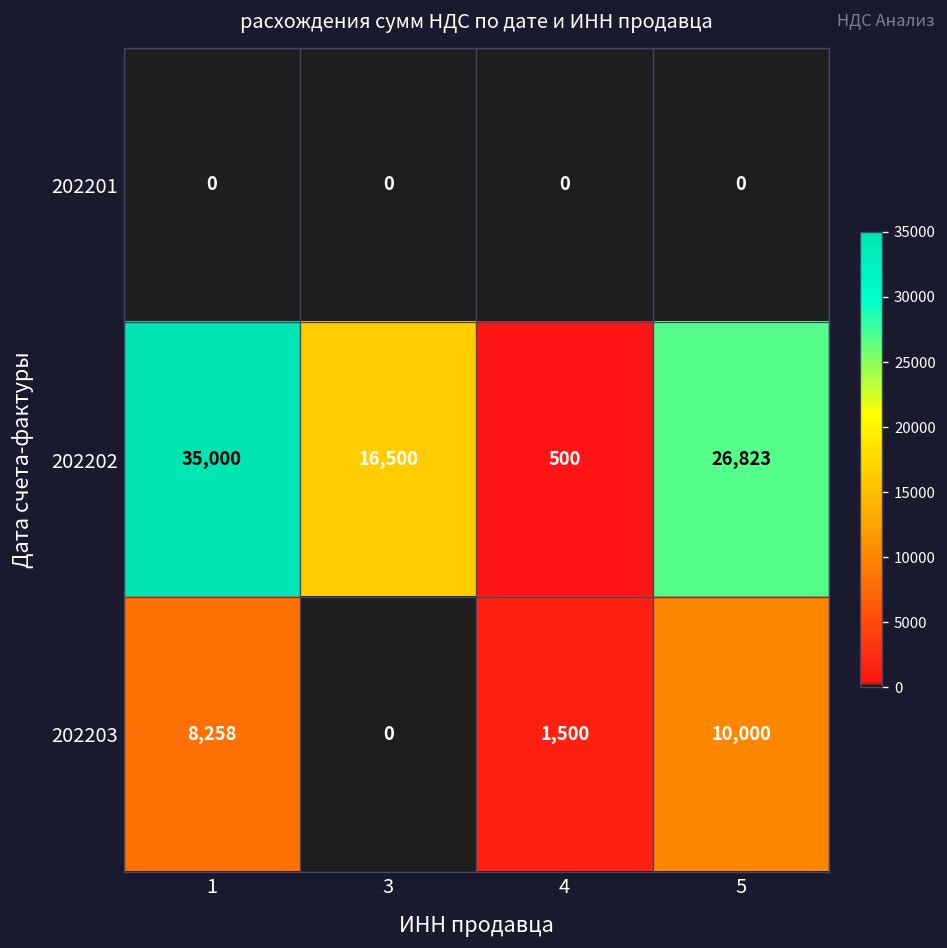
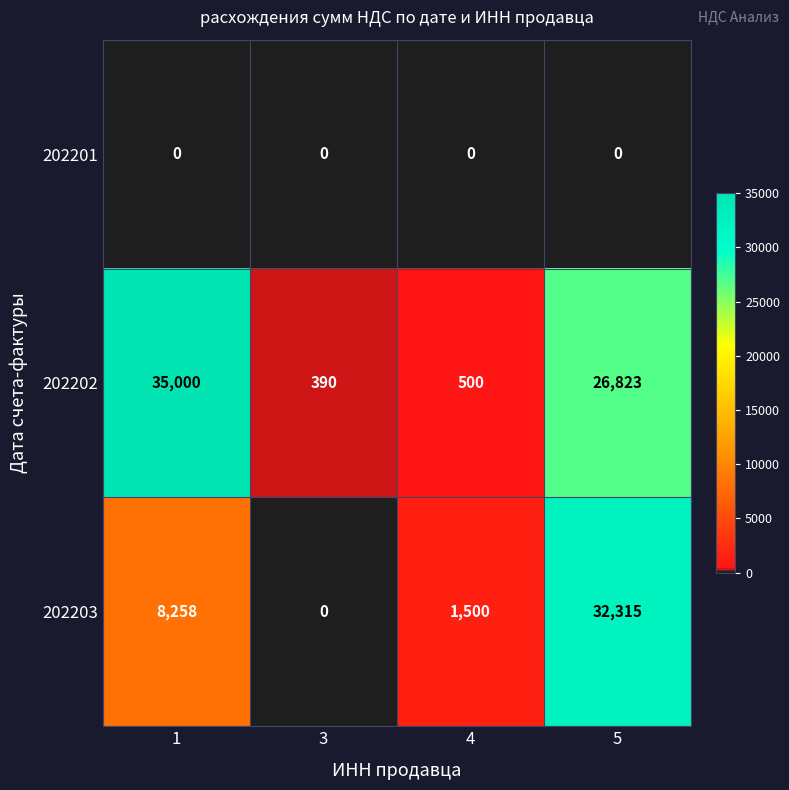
202202, 3: 16,500 -> 390
202203, 5: 10,000 -> 32,315
